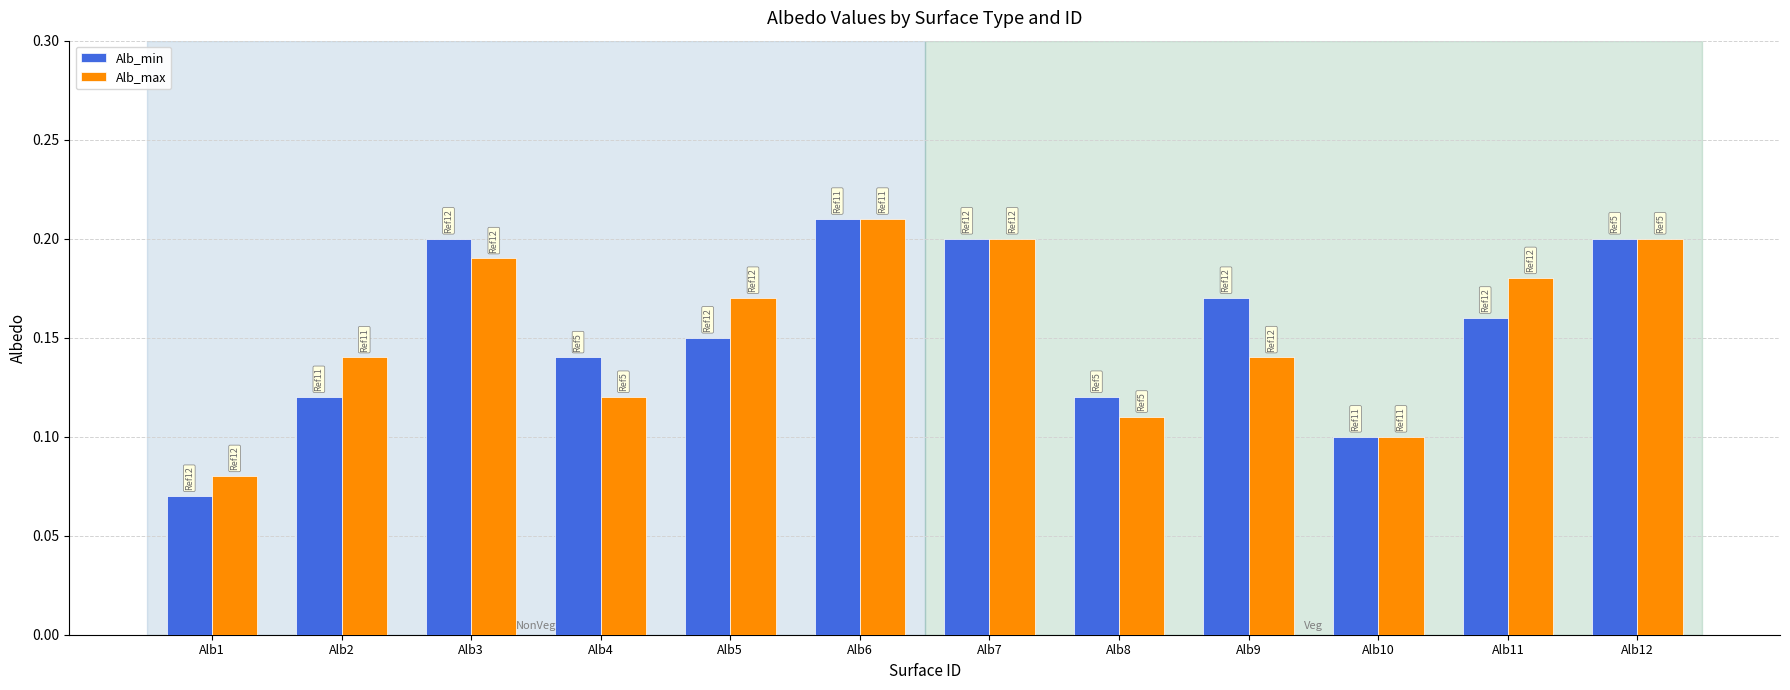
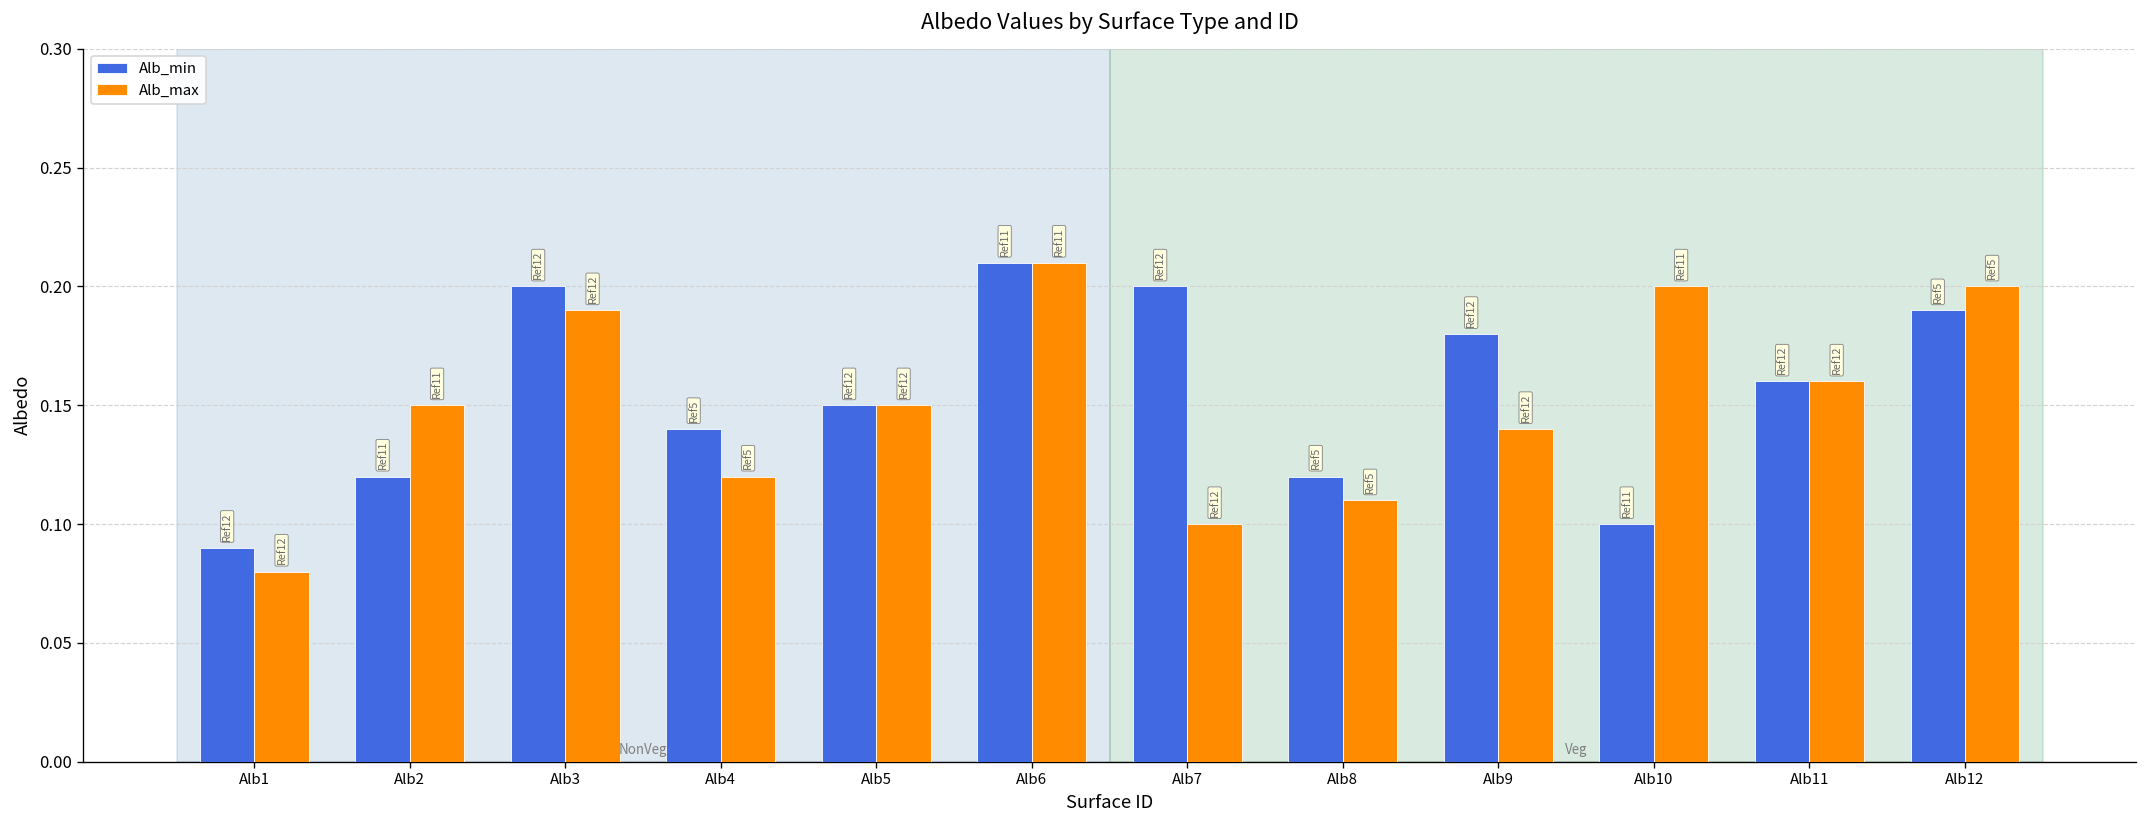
Alb_min, Alb1: 0.07 -> 0.09
Alb_max, Alb2: 0.14 -> 0.15
Alb_max, Alb5: 0.17 -> 0.15
Alb_max, Alb7: 0.2 -> 0.1
Alb_min, Alb9: 0.17 -> 0.18
Alb_max, Alb10: 0.1 -> 0.2
Alb_max, Alb11: 0.18 -> 0.16
Alb_min, Alb12: 0.20 -> 0.19
